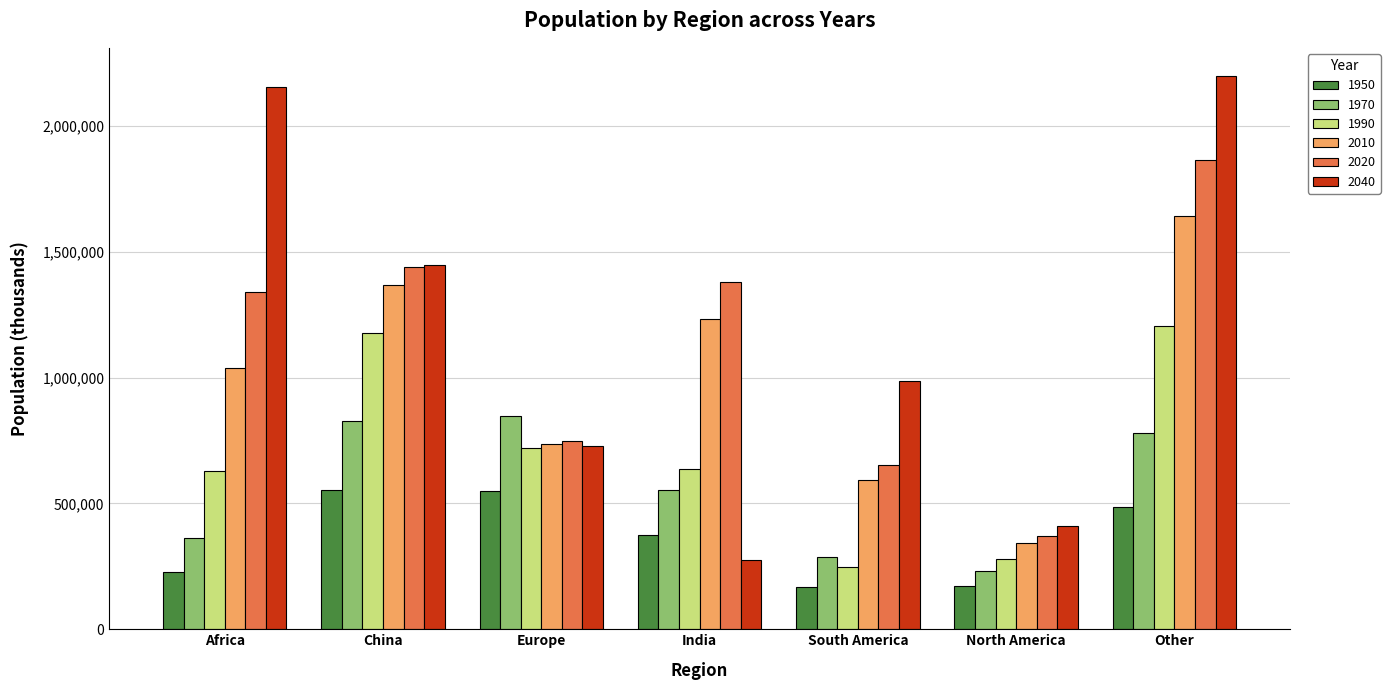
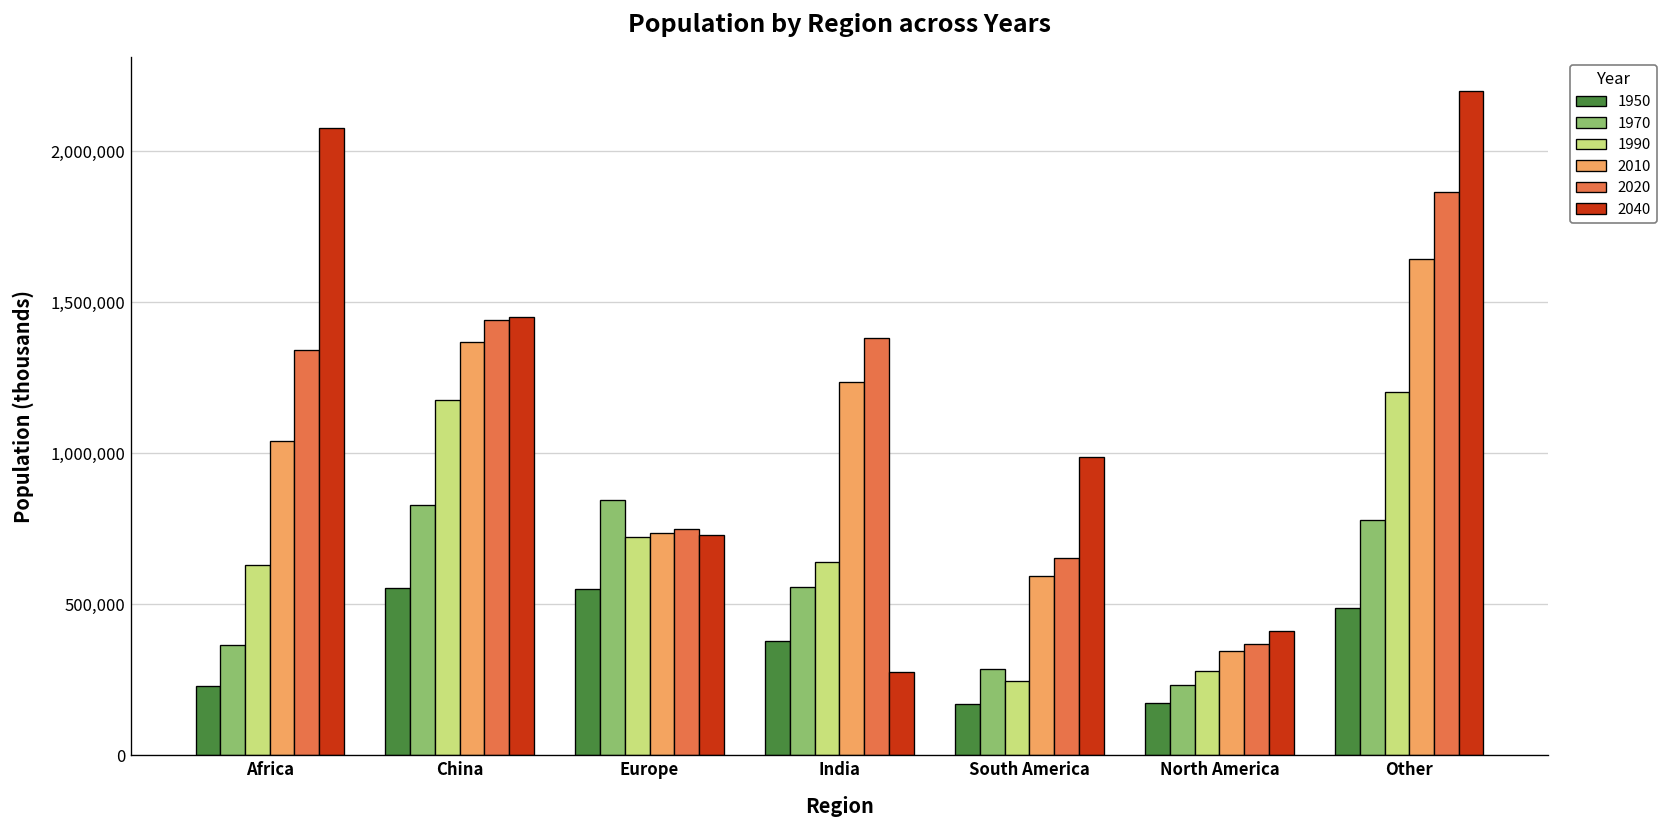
2040, Africa: 2,160,000 -> 2,080,000
